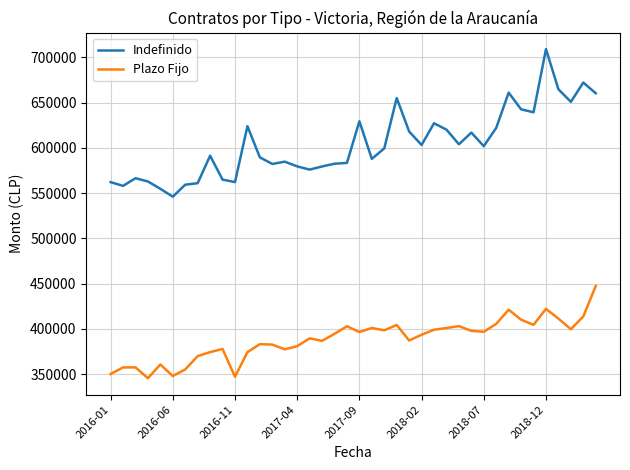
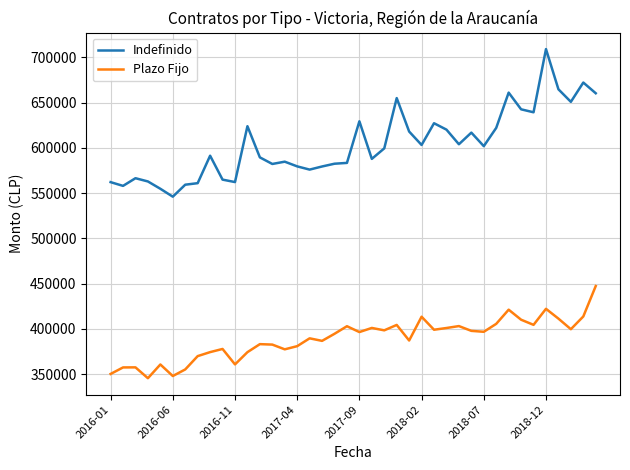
Plazo Fijo, 2016-11: 350000 -> 360000
Plazo Fijo, 2018-02: 390000 -> 410000
